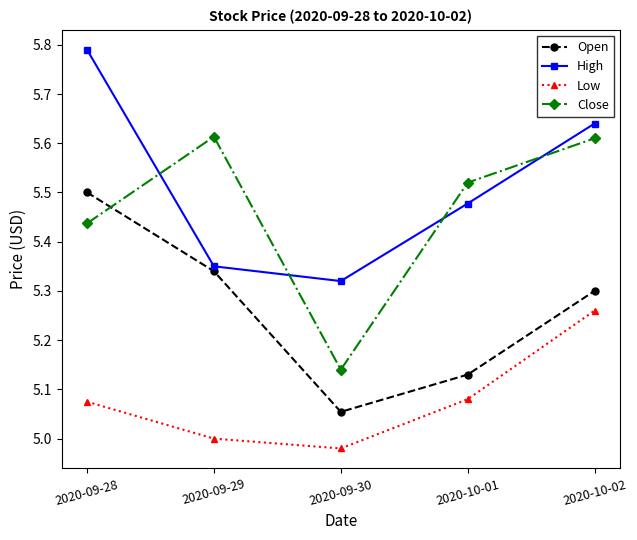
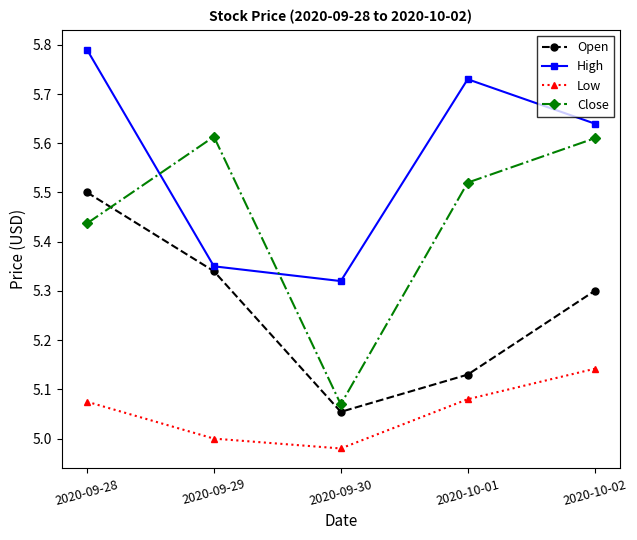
Close, 2020-09-30: 5.14 -> 5.07
High, 2020-10-01: 5.48 -> 5.73
Low, 2020-10-02: 5.26 -> 5.14
